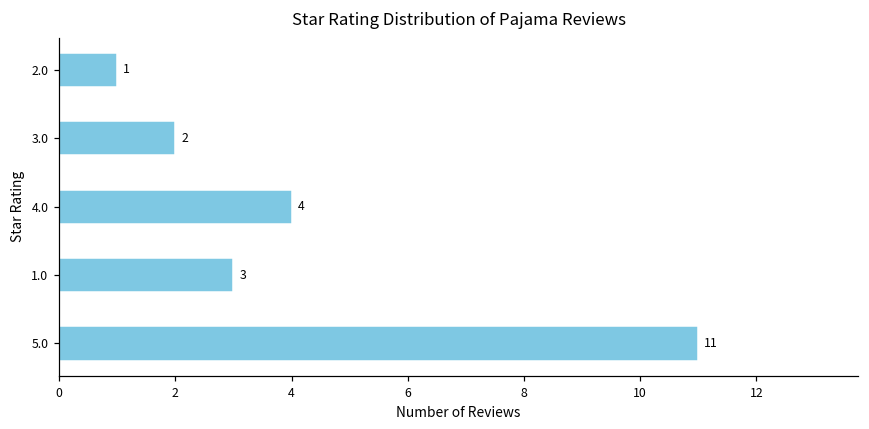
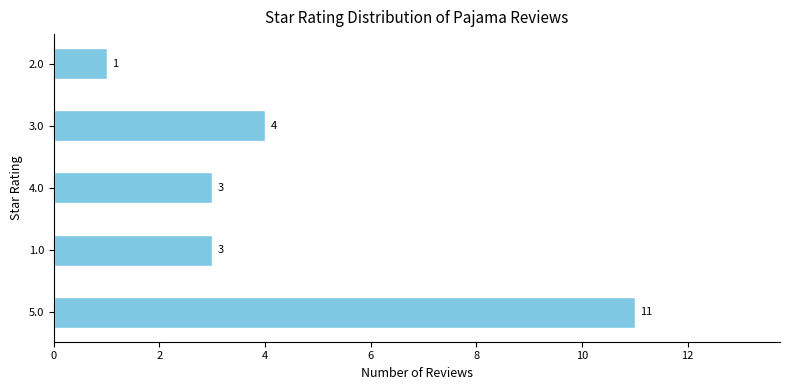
3.0: 2 -> 4
4.0: 4 -> 3
